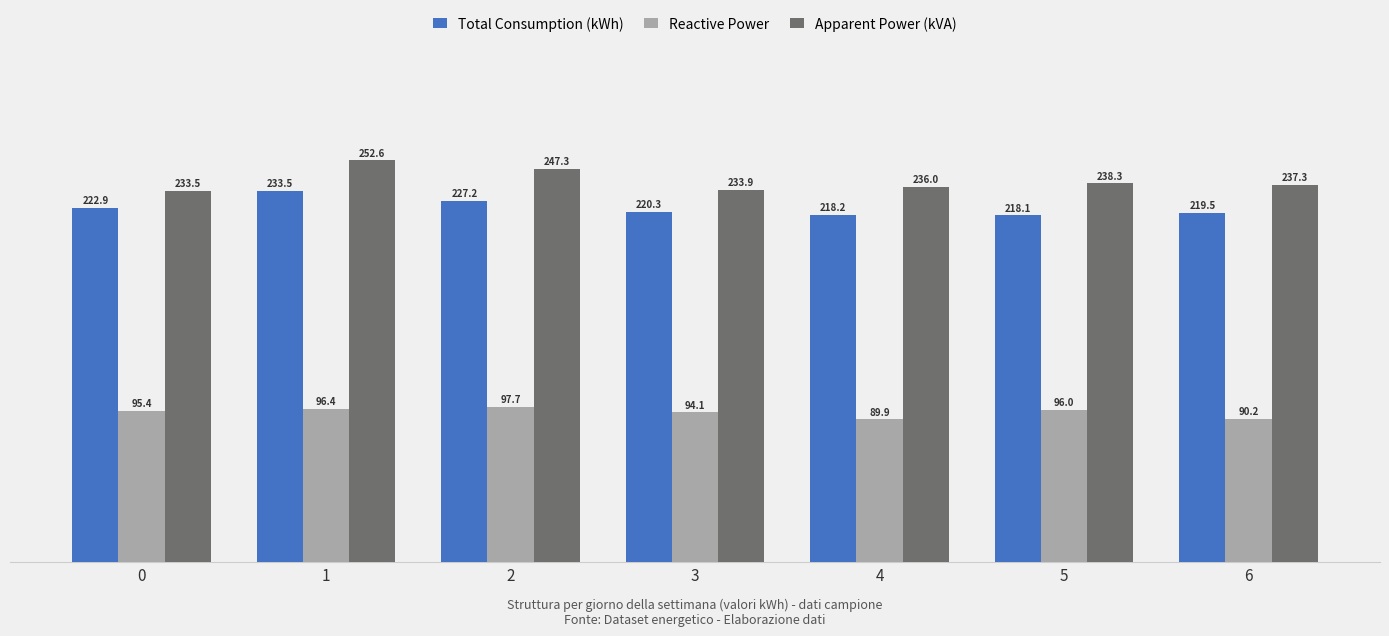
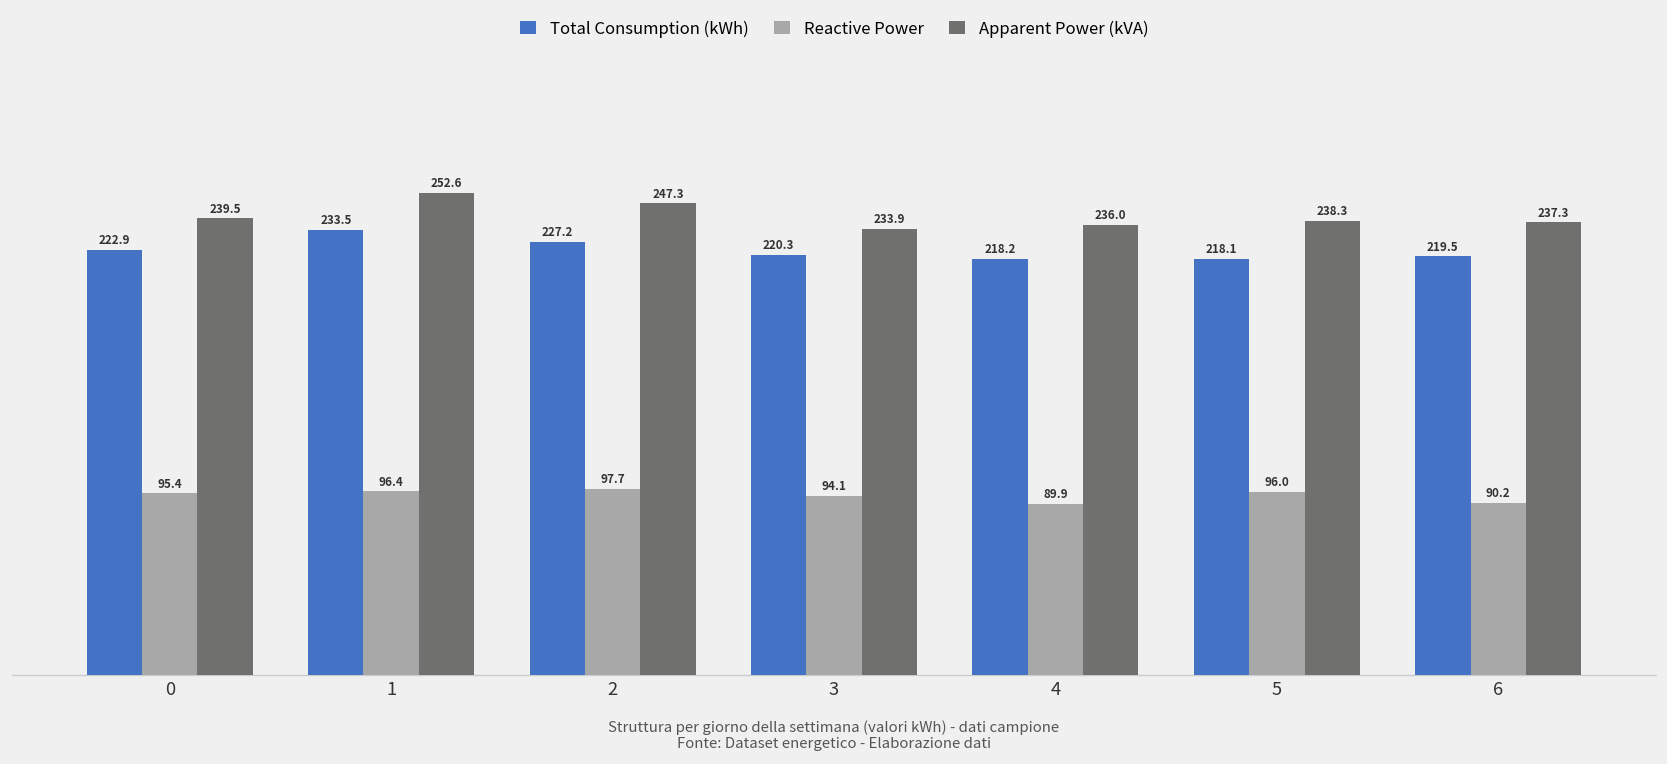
Apparent Power (kVA), 0: 233.5 -> 239.5
